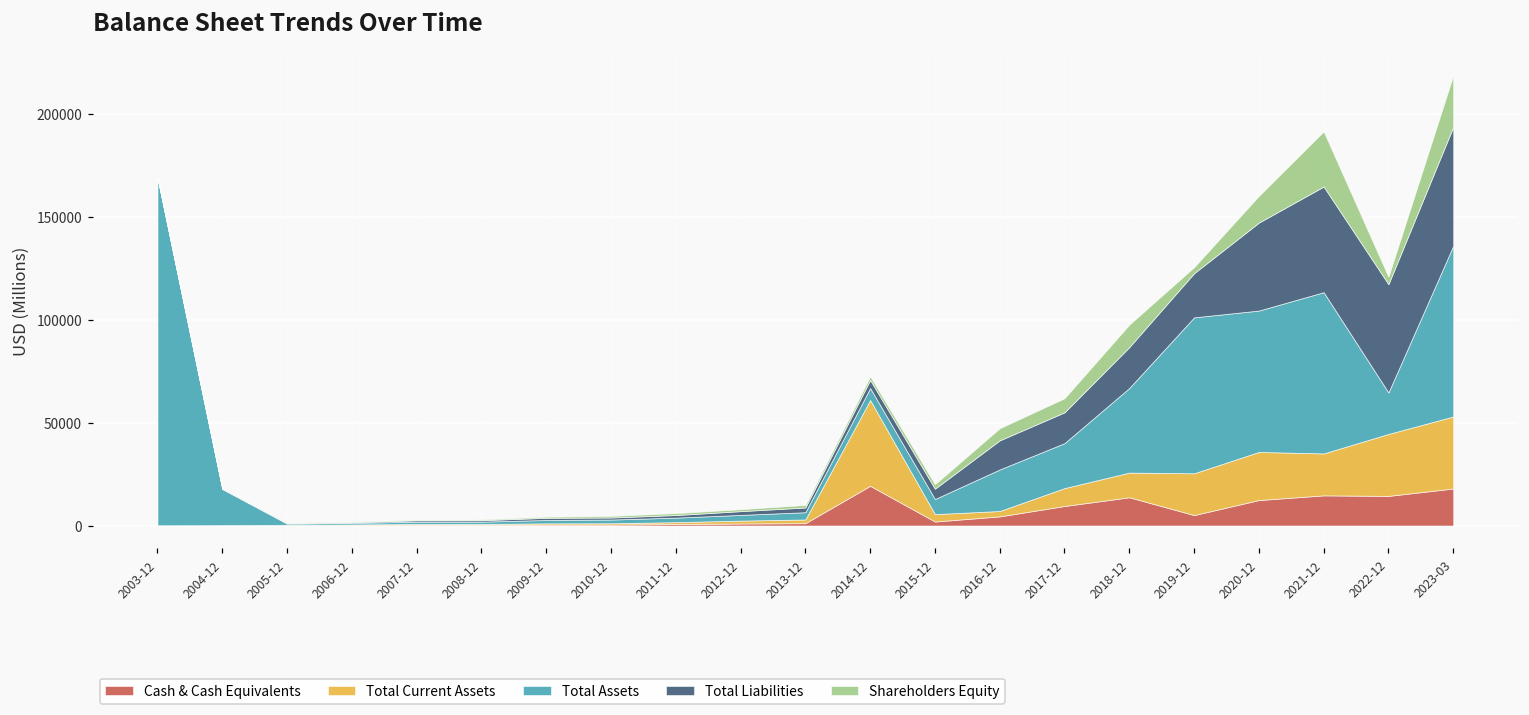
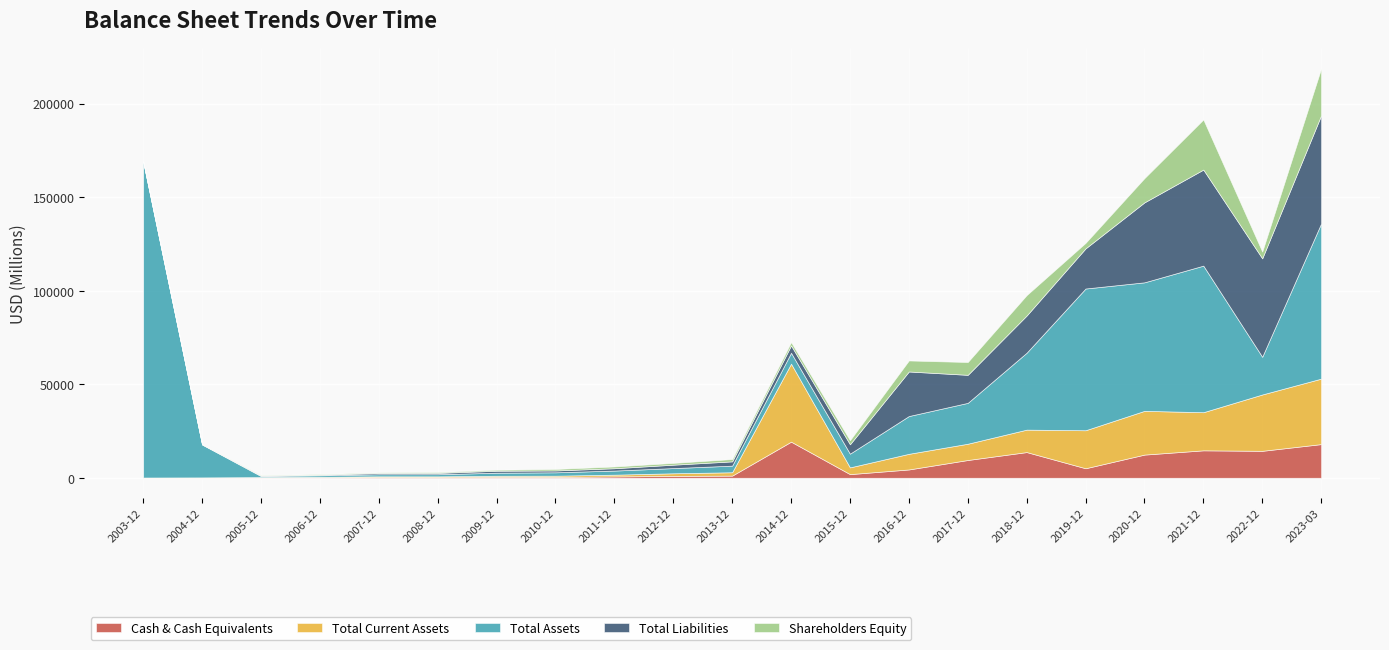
Total Current Assets, 2016-12: 3000 -> 8000
Total Liabilities, 2016-12: 14000 -> 24000
